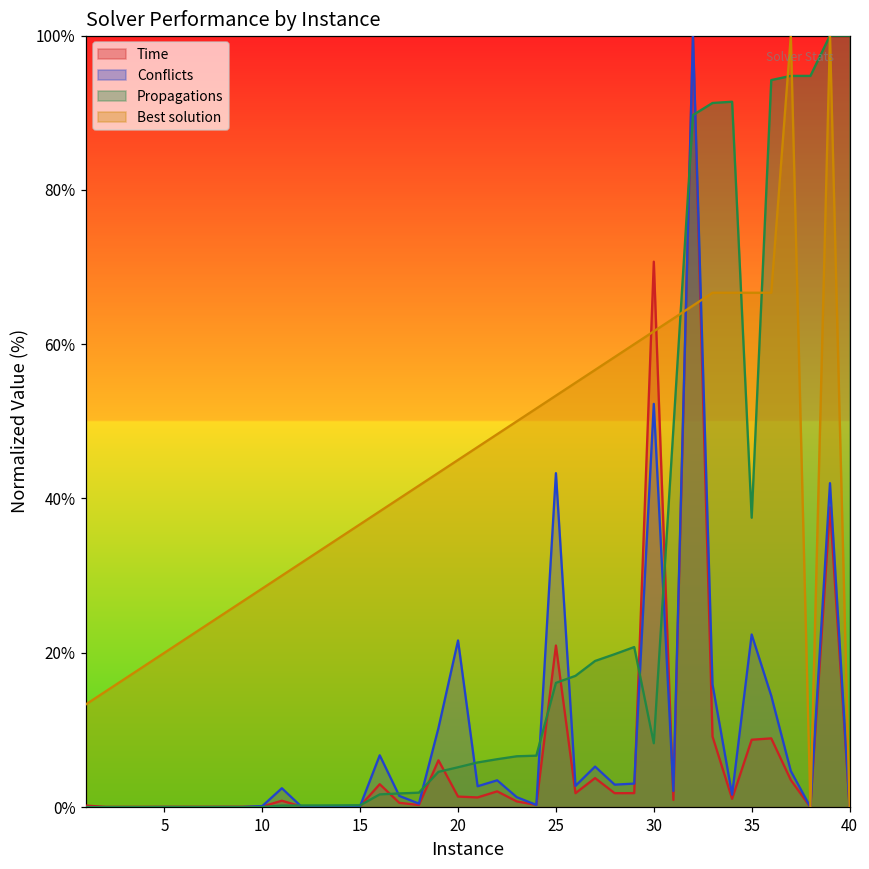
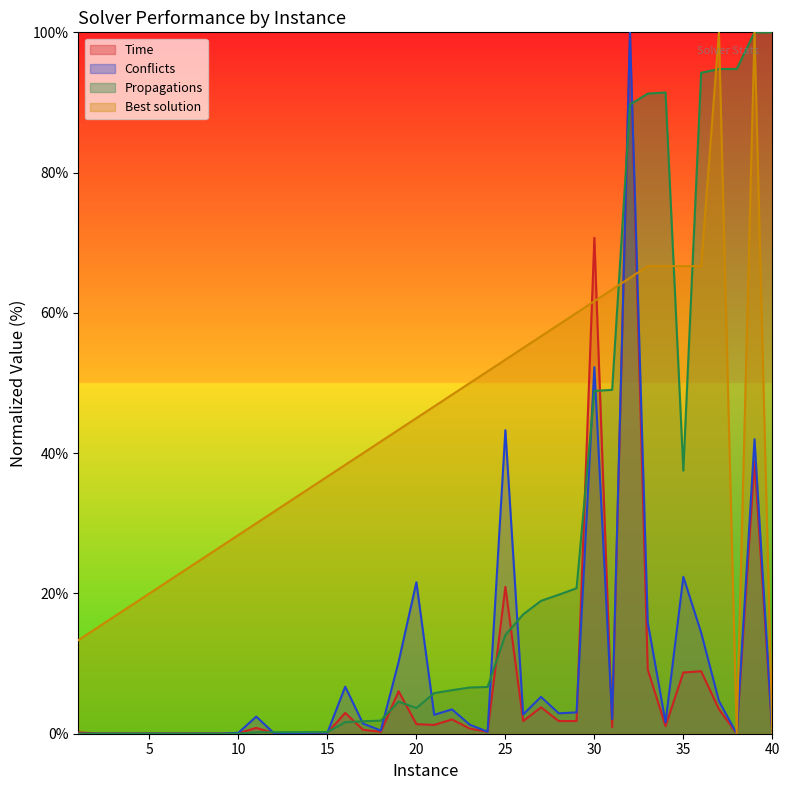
Propagations, 20: 5% -> 4%
Propagations, 25: 16% -> 14%
Propagations, 30: 8% -> 49%
